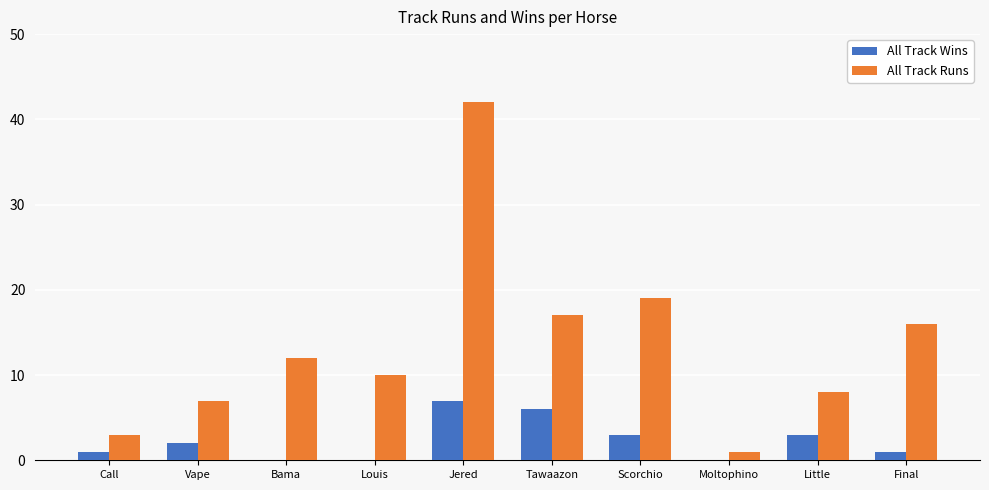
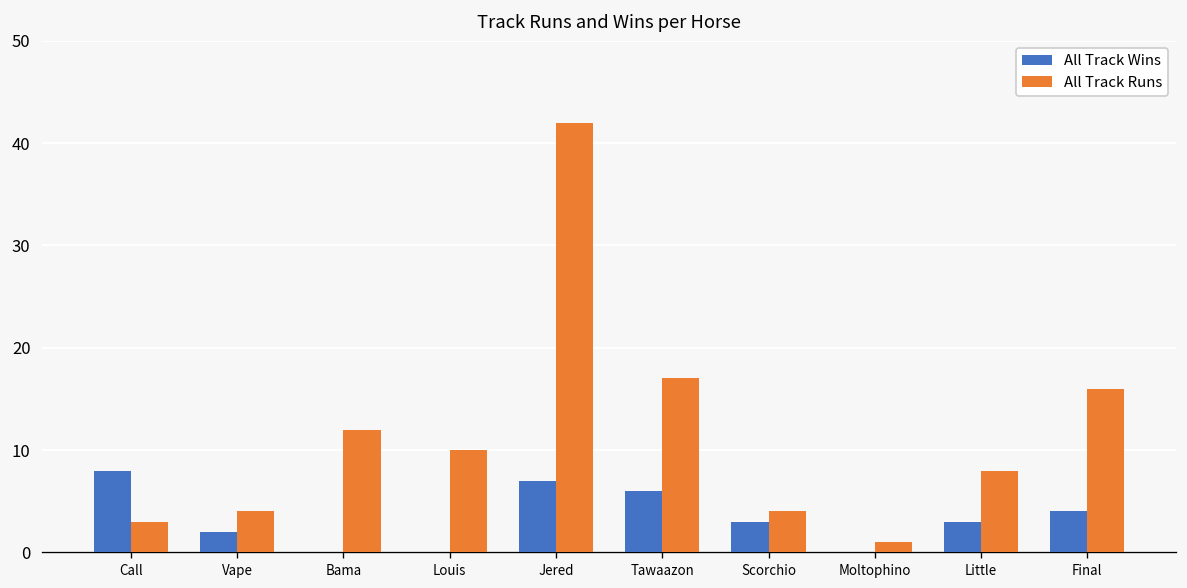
All Track Wins, Call: 1 -> 8
All Track Runs, Vape: 7 -> 4
All Track Runs, Scorchio: 19 -> 4
All Track Wins, Final: 1 -> 4
